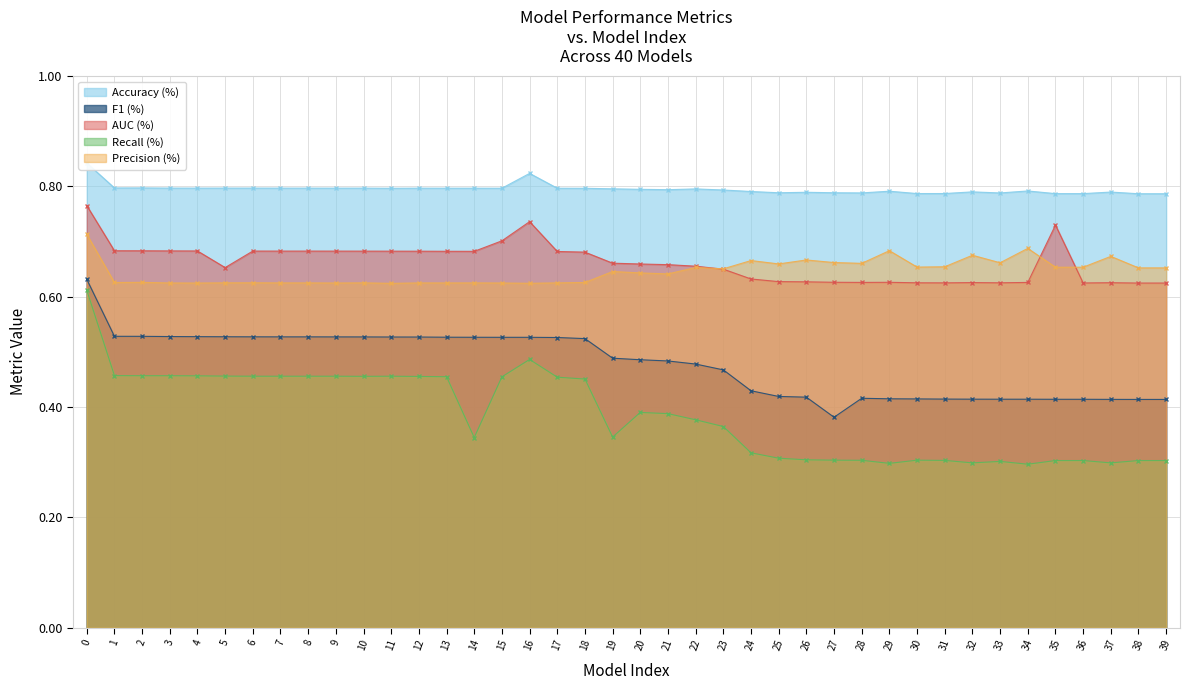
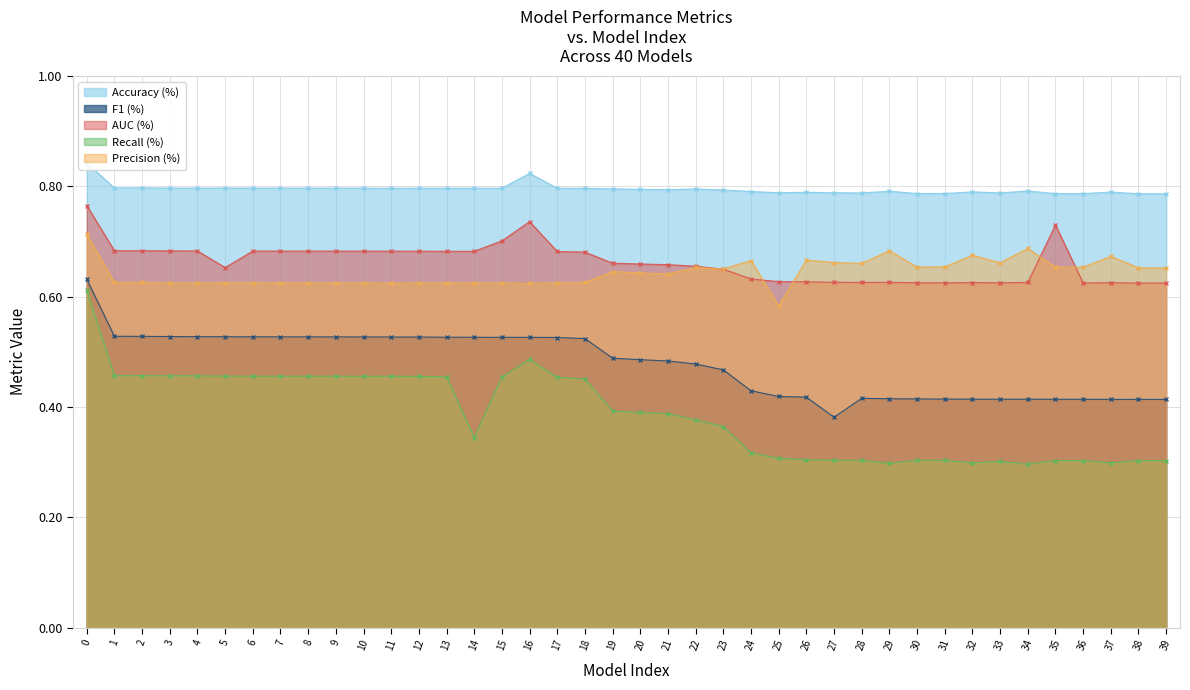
Recall (%), 19: 0.35 -> 0.39
Precision (%), 25: 0.66 -> 0.58
